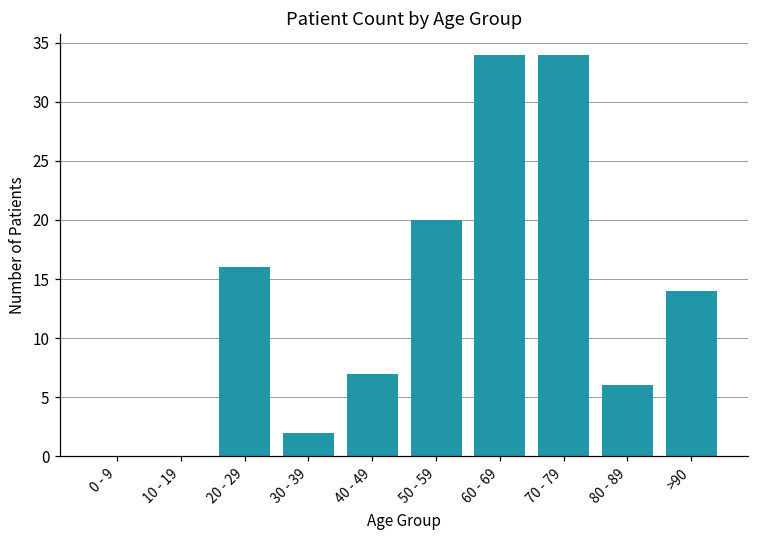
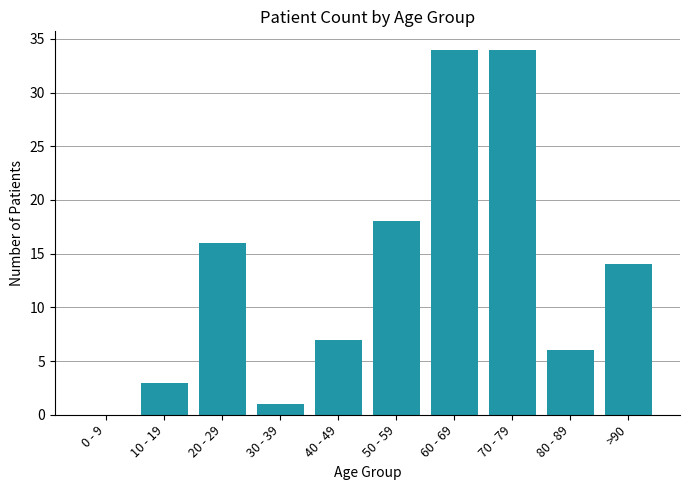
10 - 19: 0 -> 3
30 - 39: 2 -> 1
50 - 59: 20 -> 18
